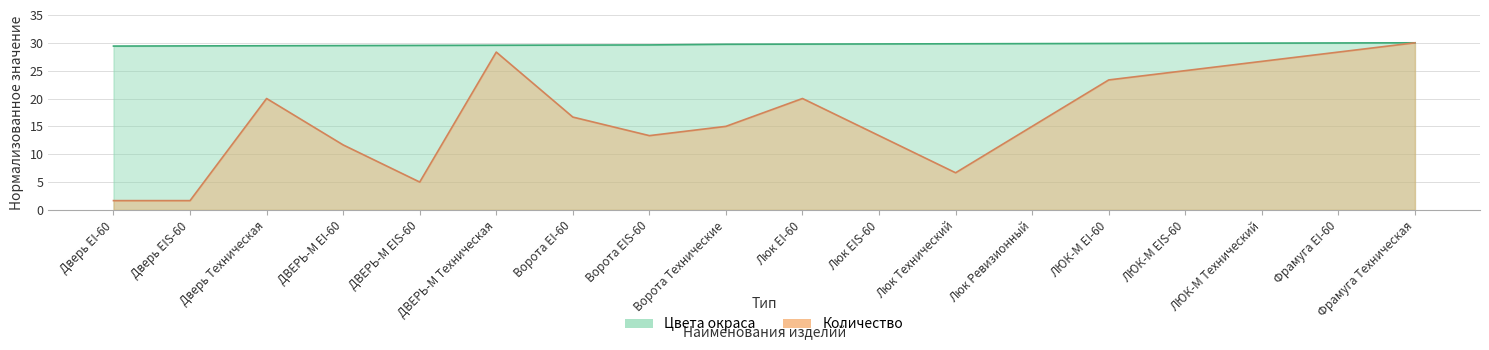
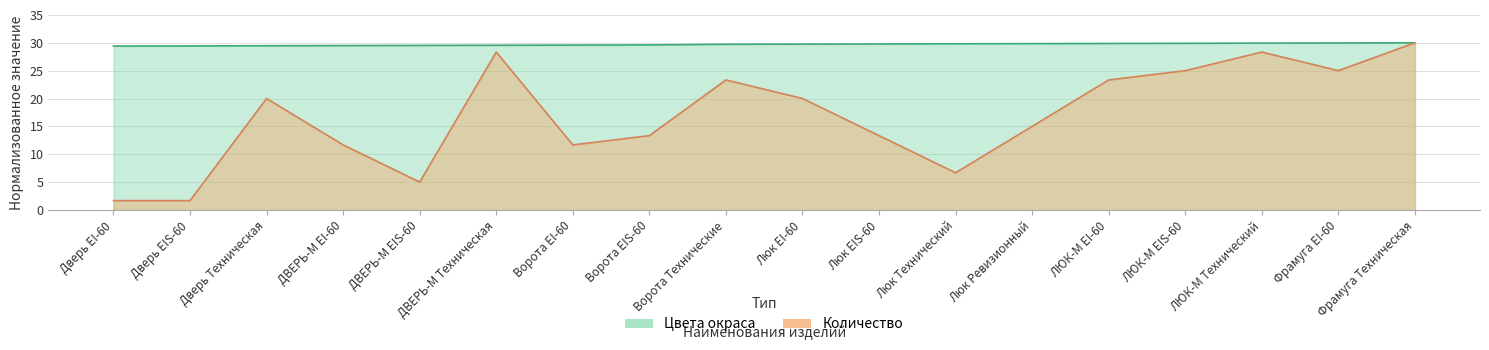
Количество, Ворота EI-60: 17 -> 12
Количество, Ворота Технические: 15 -> 23
Количество, ЛЮК-М Технический: 27 -> 28
Количество, Фрамуга EI-60: 28 -> 25
